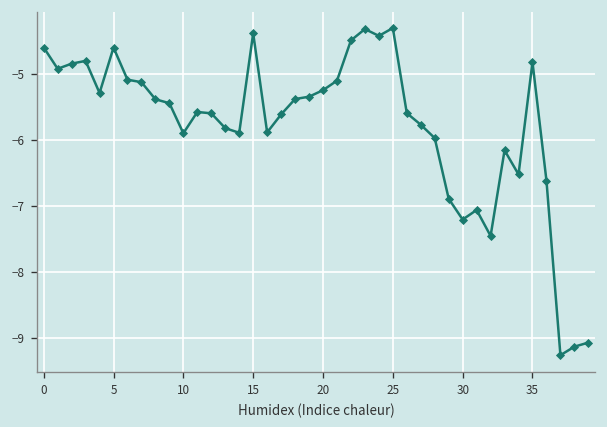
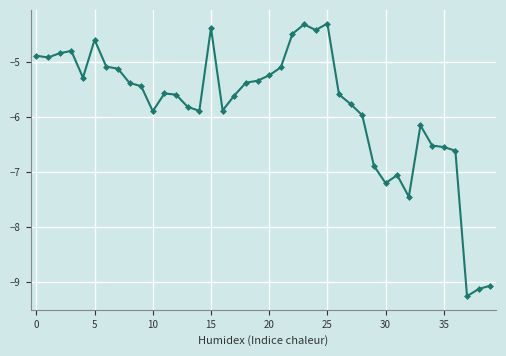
0: -4.6 -> -4.9
35: -4.8 -> -6.5
